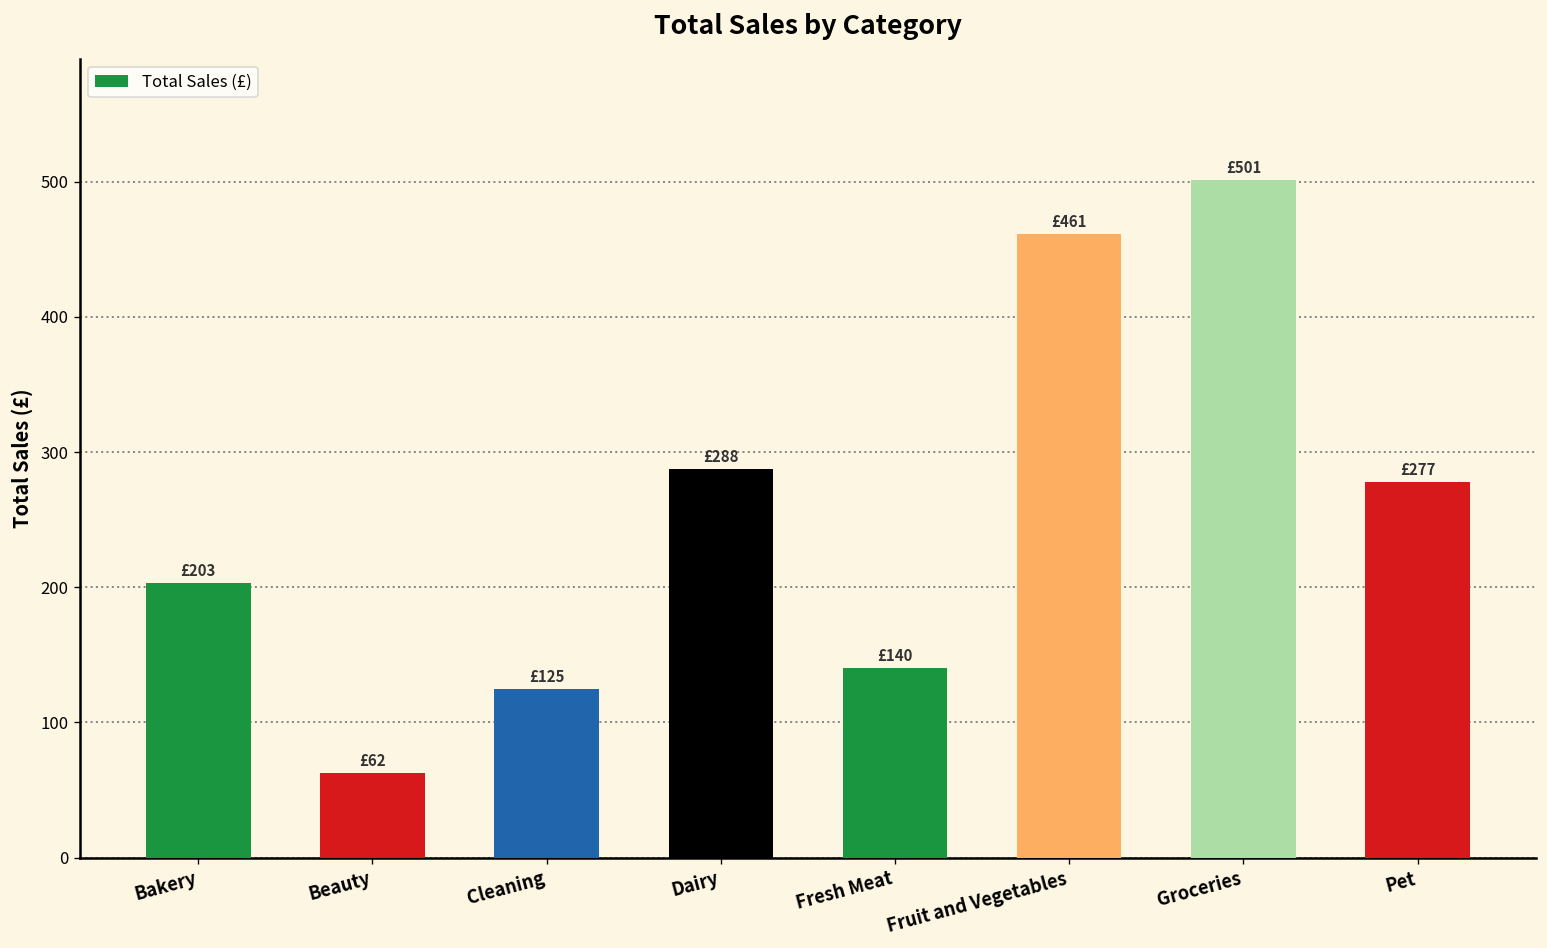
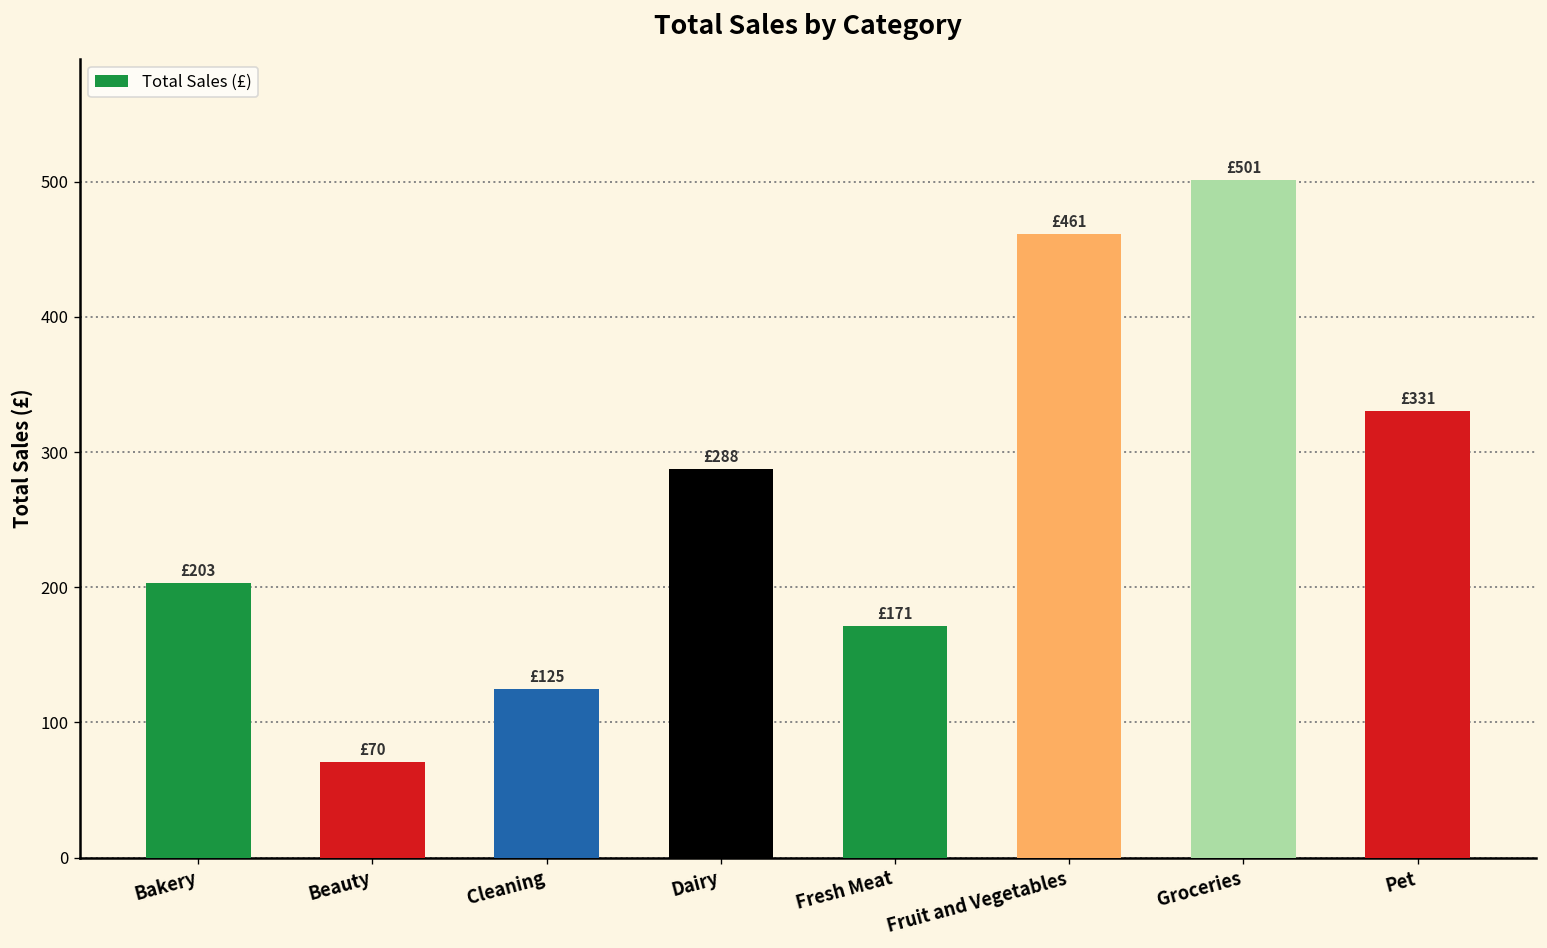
Beauty: £62 -> £70
Fresh Meat: £140 -> £171
Pet: £277 -> £331
